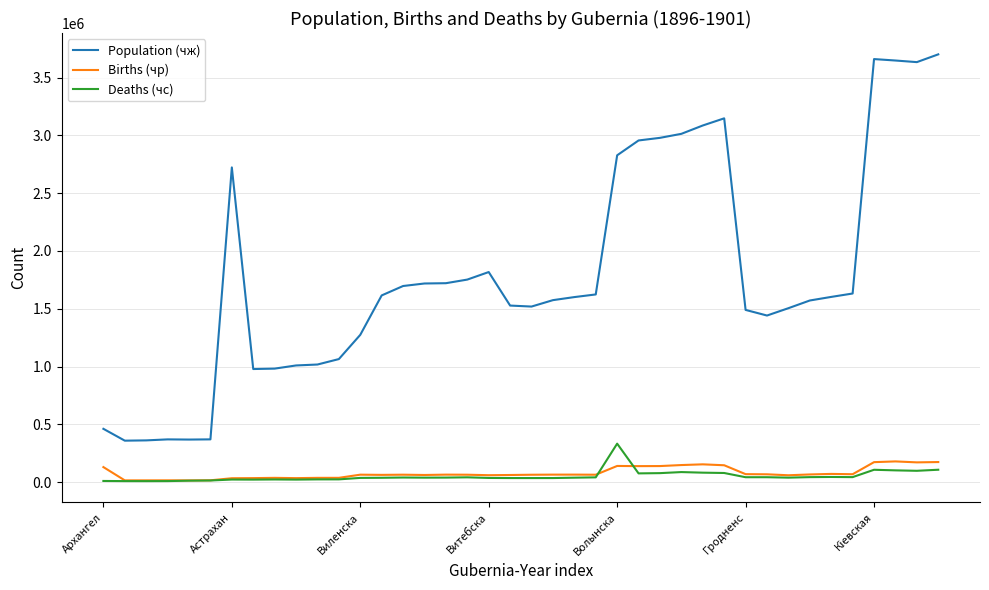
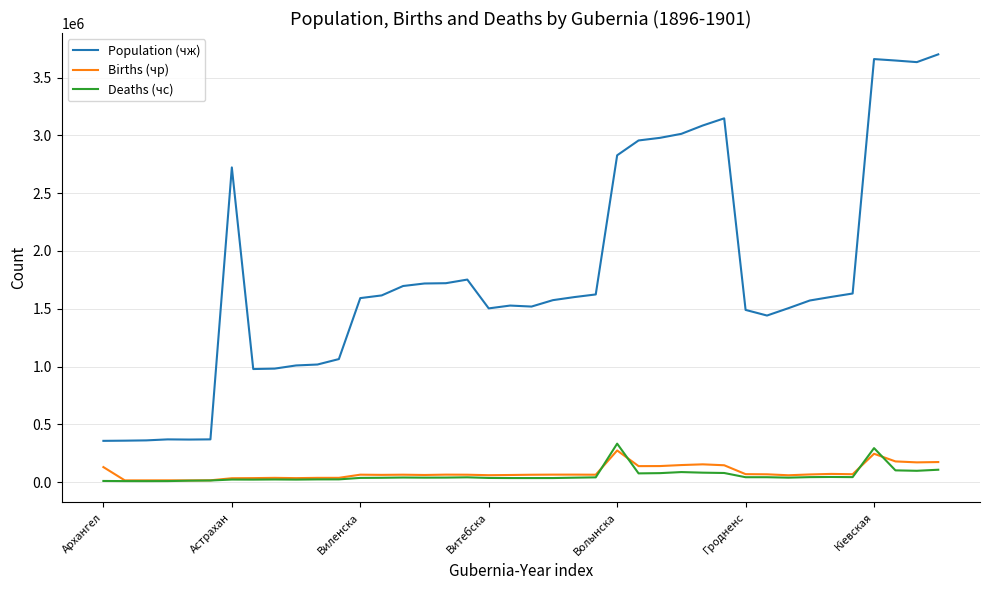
Population (чж), Архангел: 460000 -> 360000
Population (чж), Виленска: 1270000 -> 1590000
Population (чж), Витебска: 1820000 -> 1500000
Births (чр), Волынска: 140000 -> 270000
Births (чр), Кіевская: 170000 -> 240000
Deaths (чс), Кіевская: 110000 -> 290000
